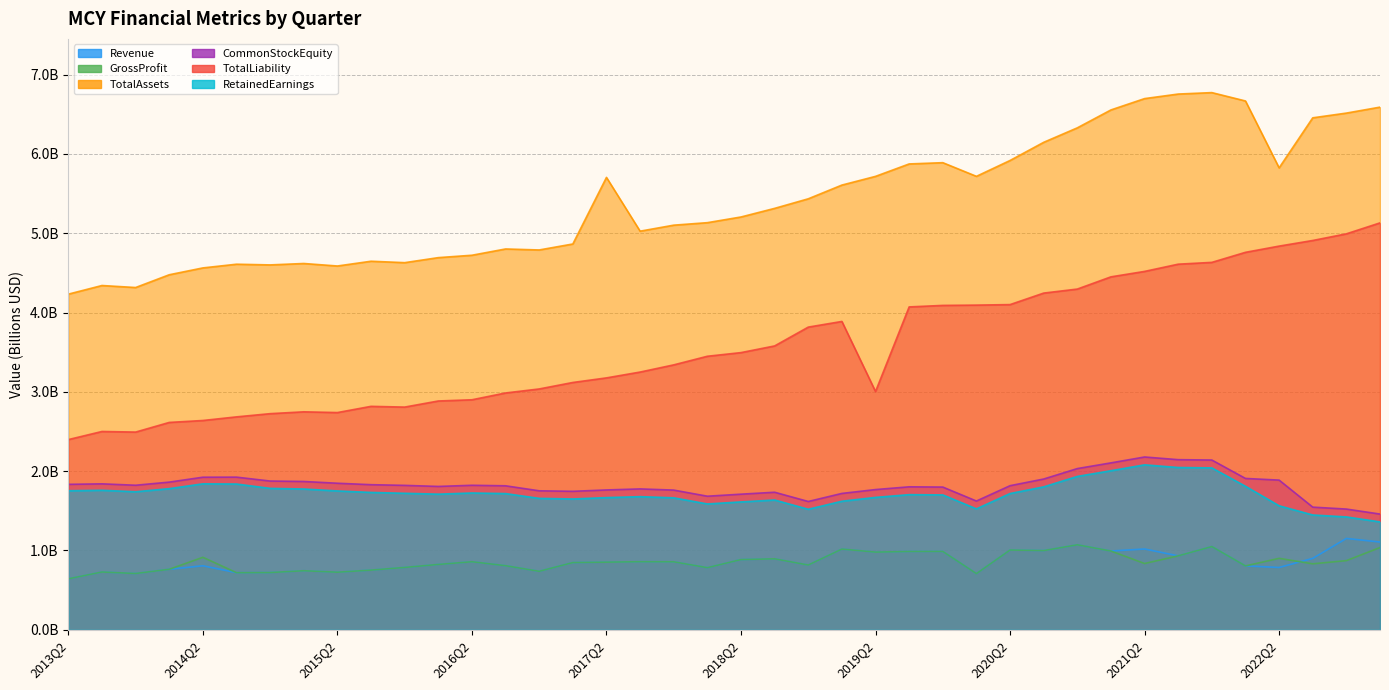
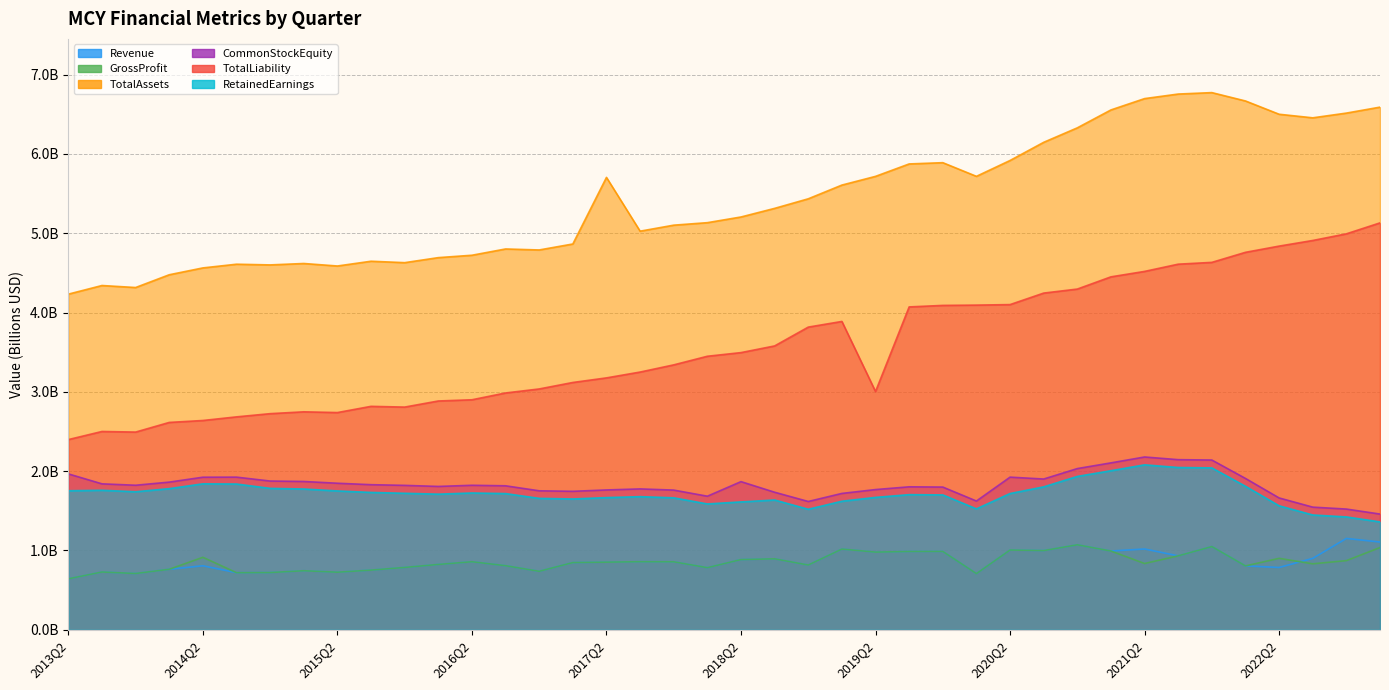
CommonStockEquity, 2013Q2: 1800000000 -> 2000000000
CommonStockEquity, 2018Q2: 1700000000 -> 1900000000
CommonStockEquity, 2020Q2: 1800000000 -> 1900000000
TotalAssets, 2022Q2: 5800000000 -> 6500000000
CommonStockEquity, 2022Q2: 1900000000 -> 1700000000
